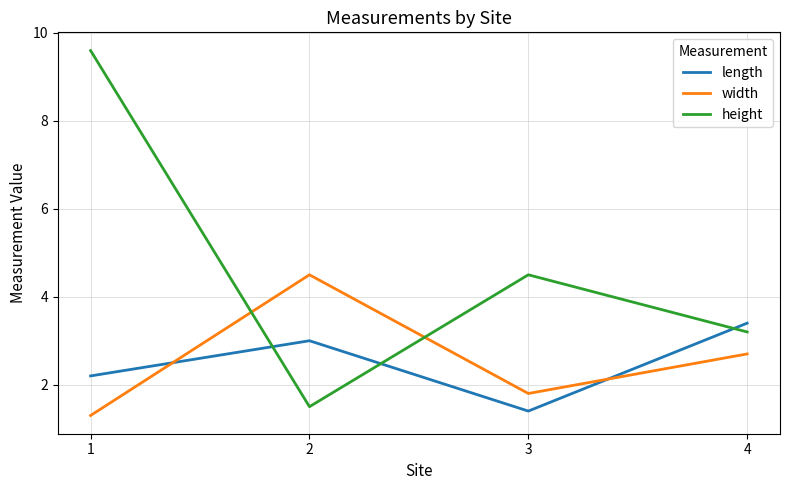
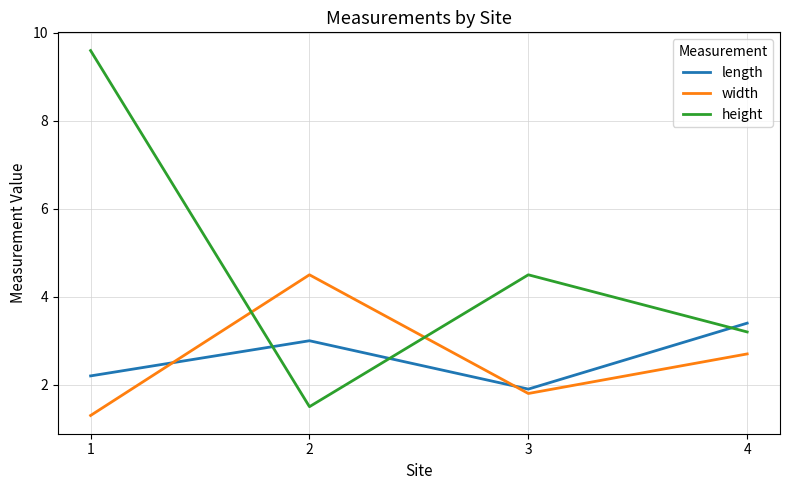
length, 3: 1.4 -> 1.9
